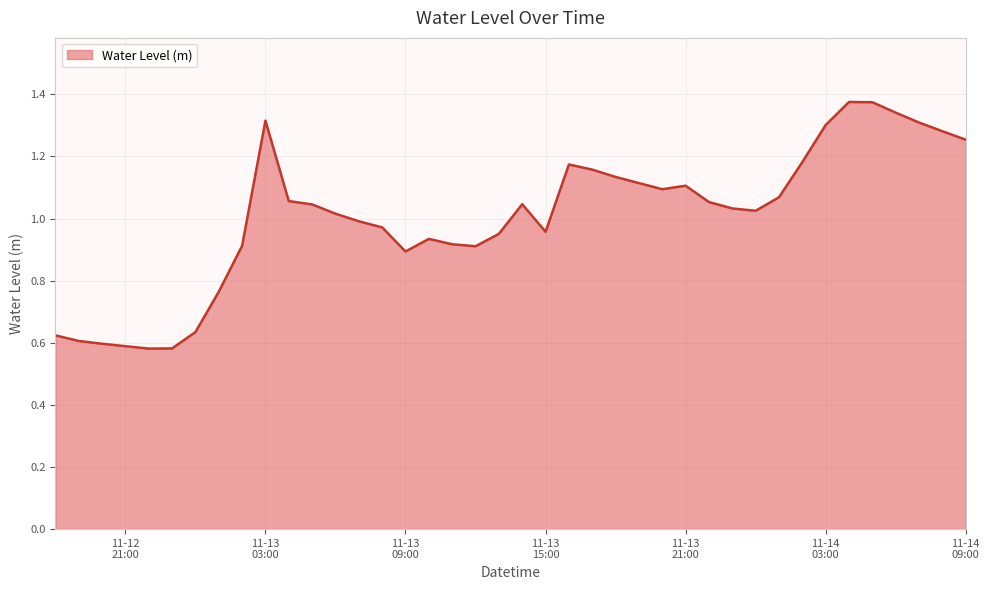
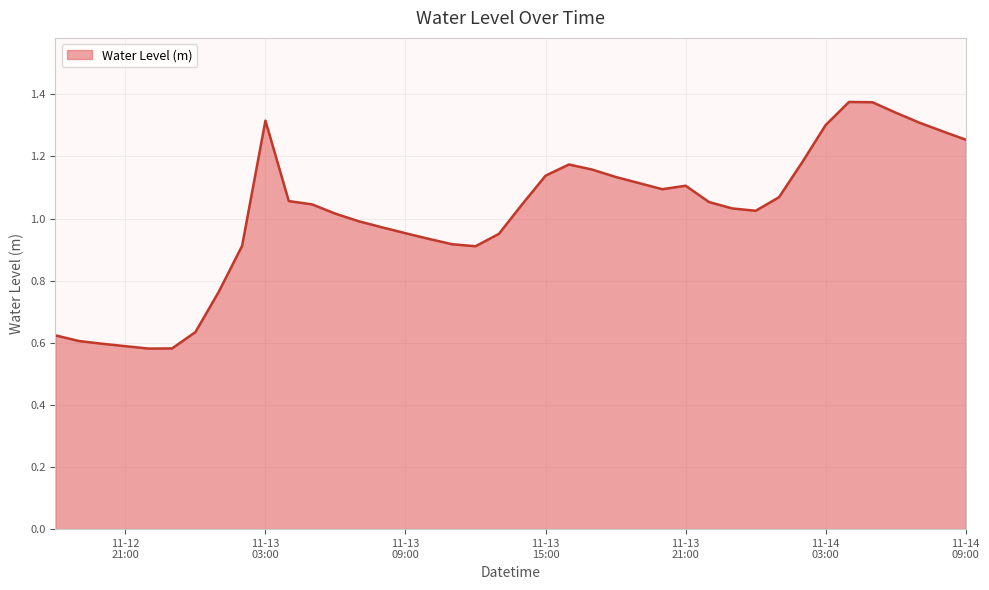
11-13 09:00: 0.89 -> 0.95
11-13 15:00: 0.96 -> 1.14
